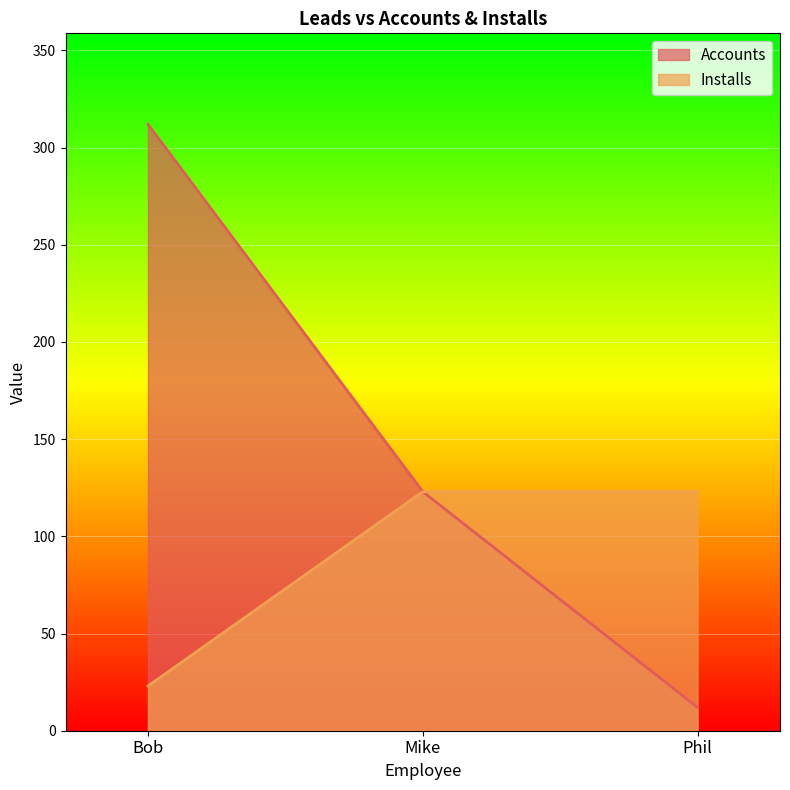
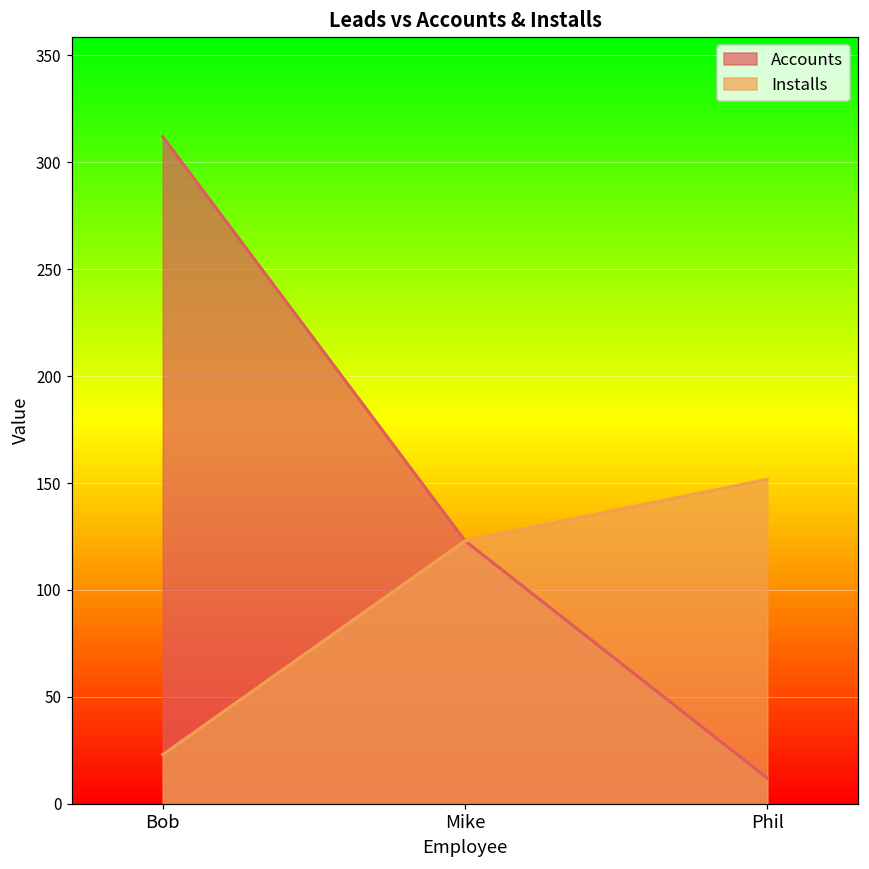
Installs, Phil: 123 -> 152
